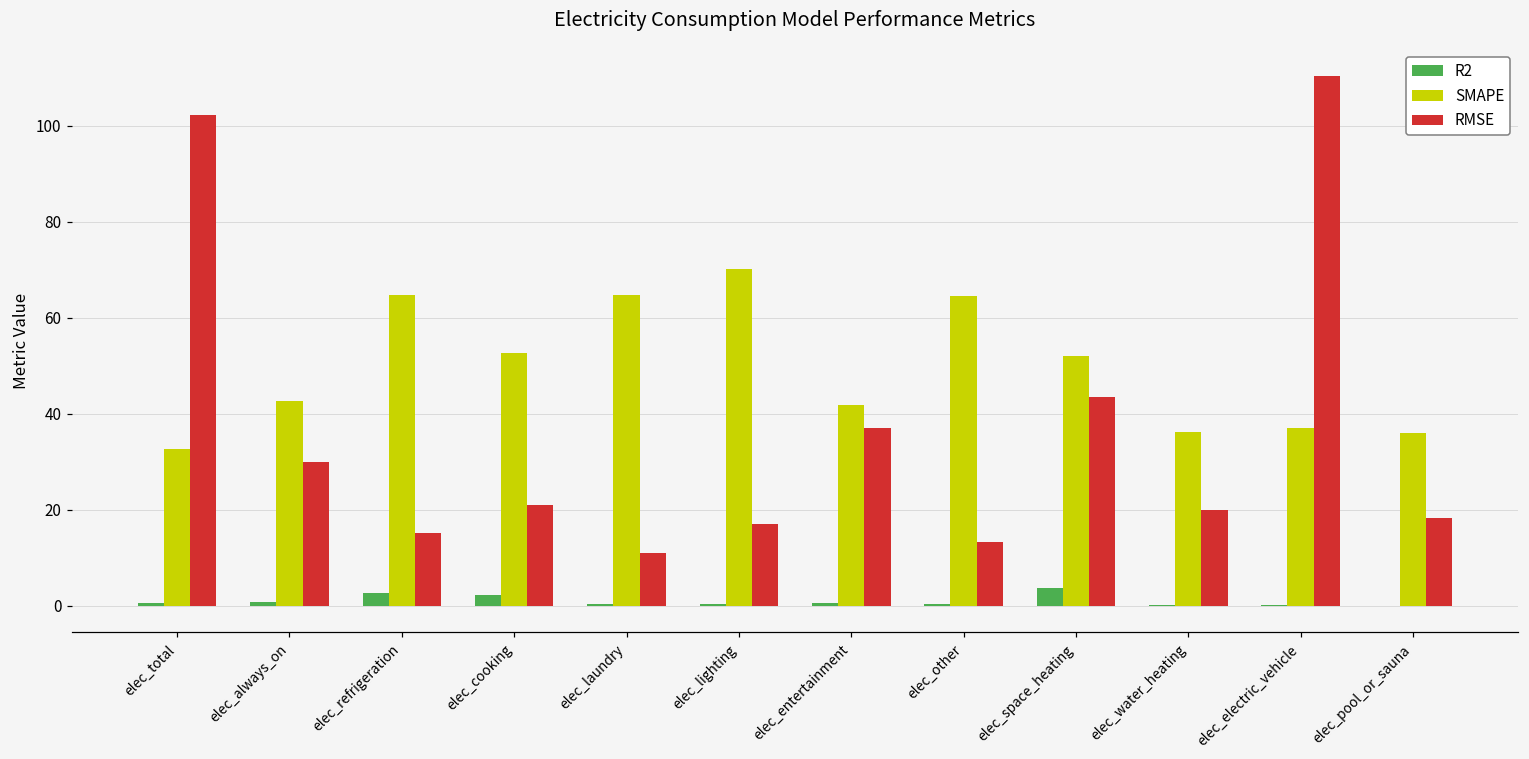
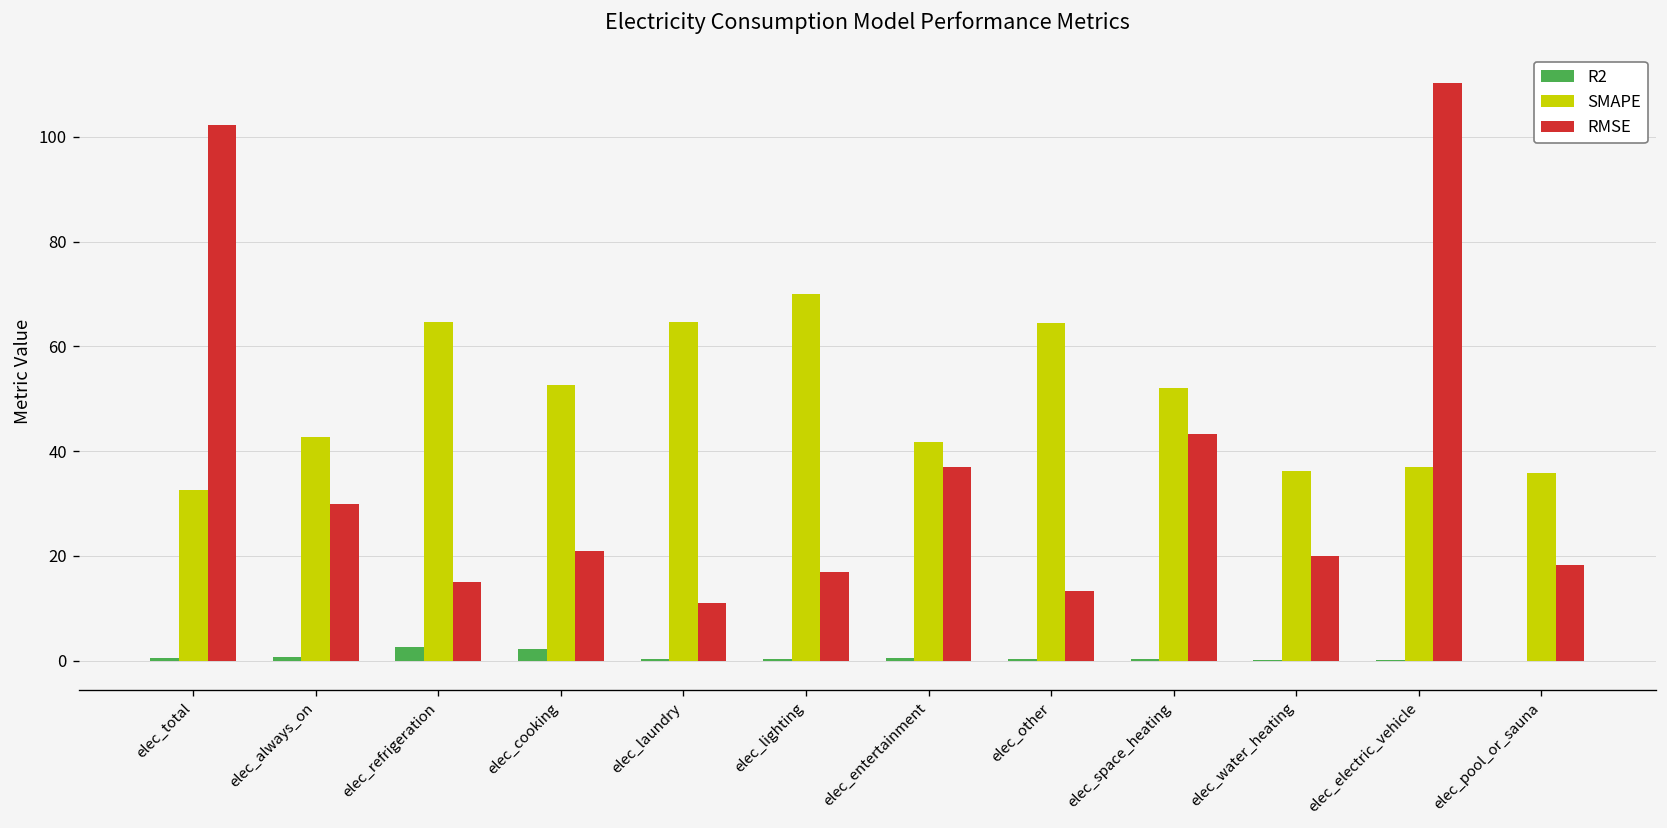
R2, elec_space_heating: 4 -> 0
